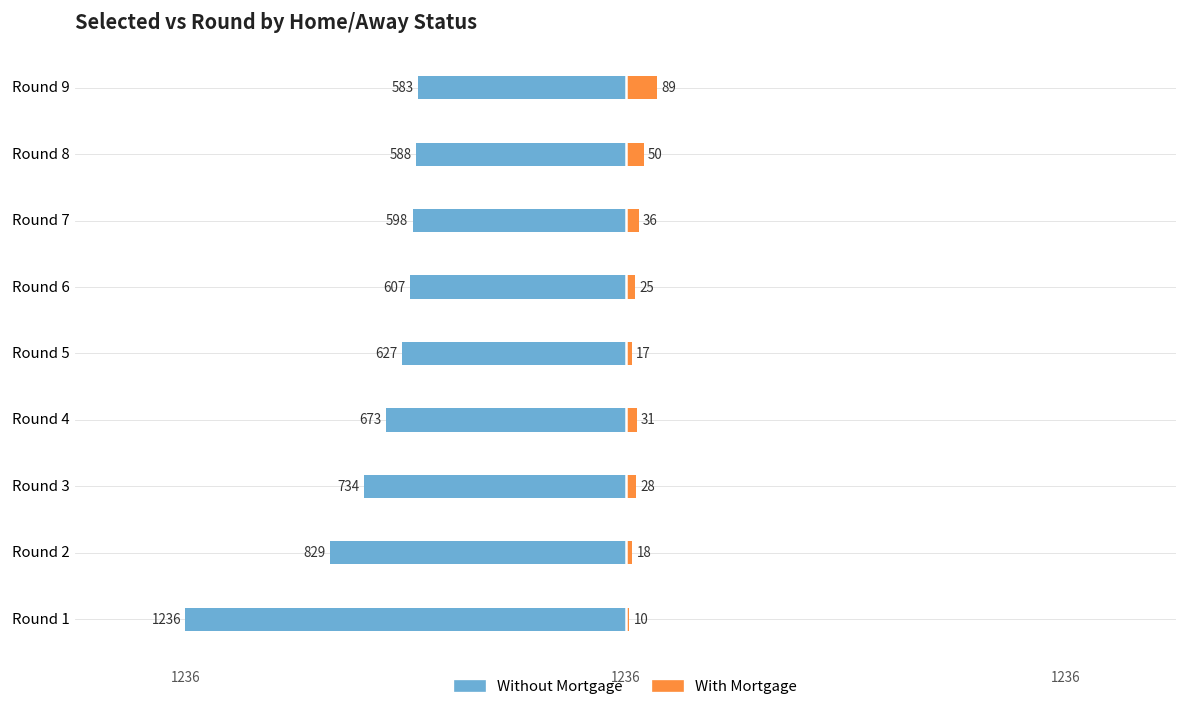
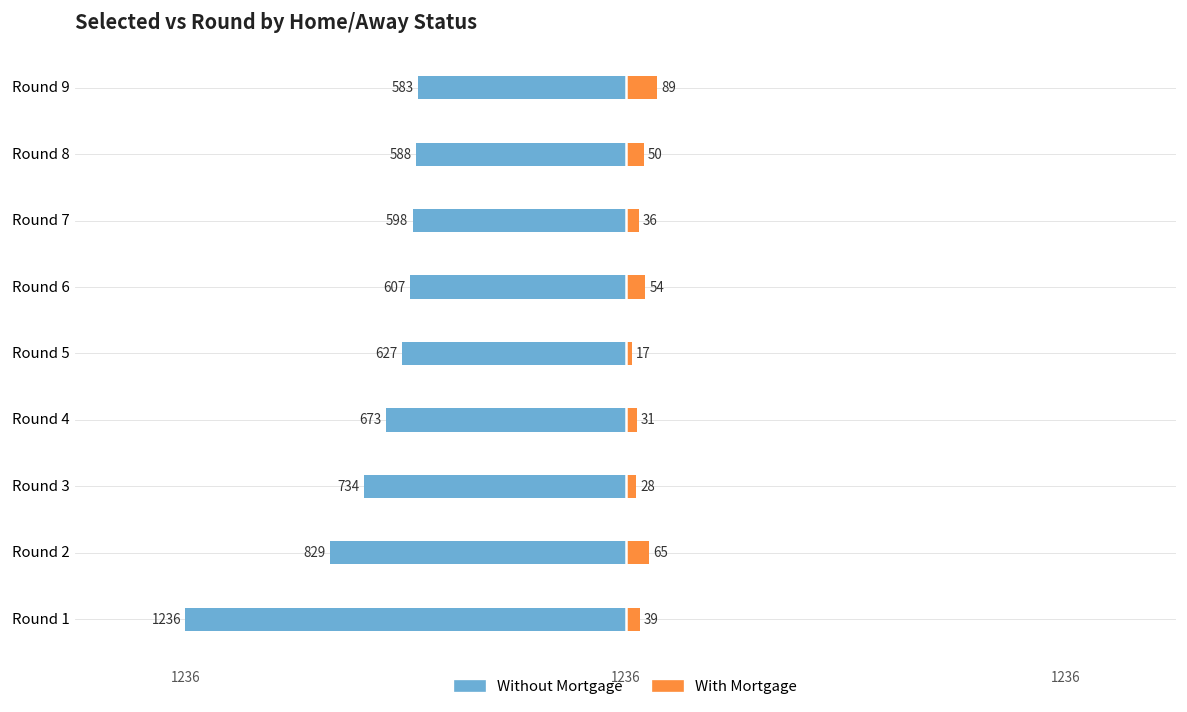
With Mortgage, Round 6: 25 -> 54
With Mortgage, Round 2: 18 -> 65
With Mortgage, Round 1: 10 -> 39
